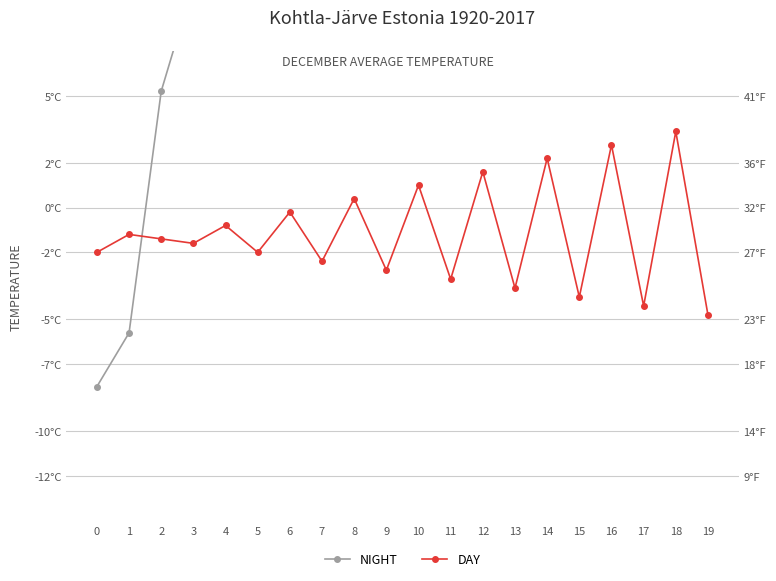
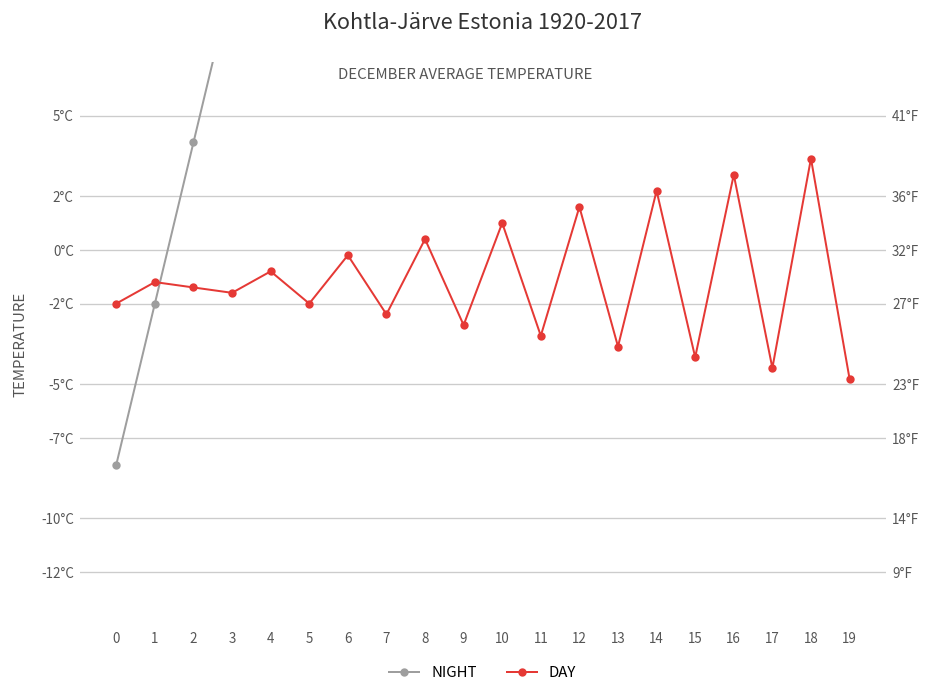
NIGHT, 1: -5.6°C -> -2.0°C
NIGHT, 2: 5.2°C -> 4.0°C
